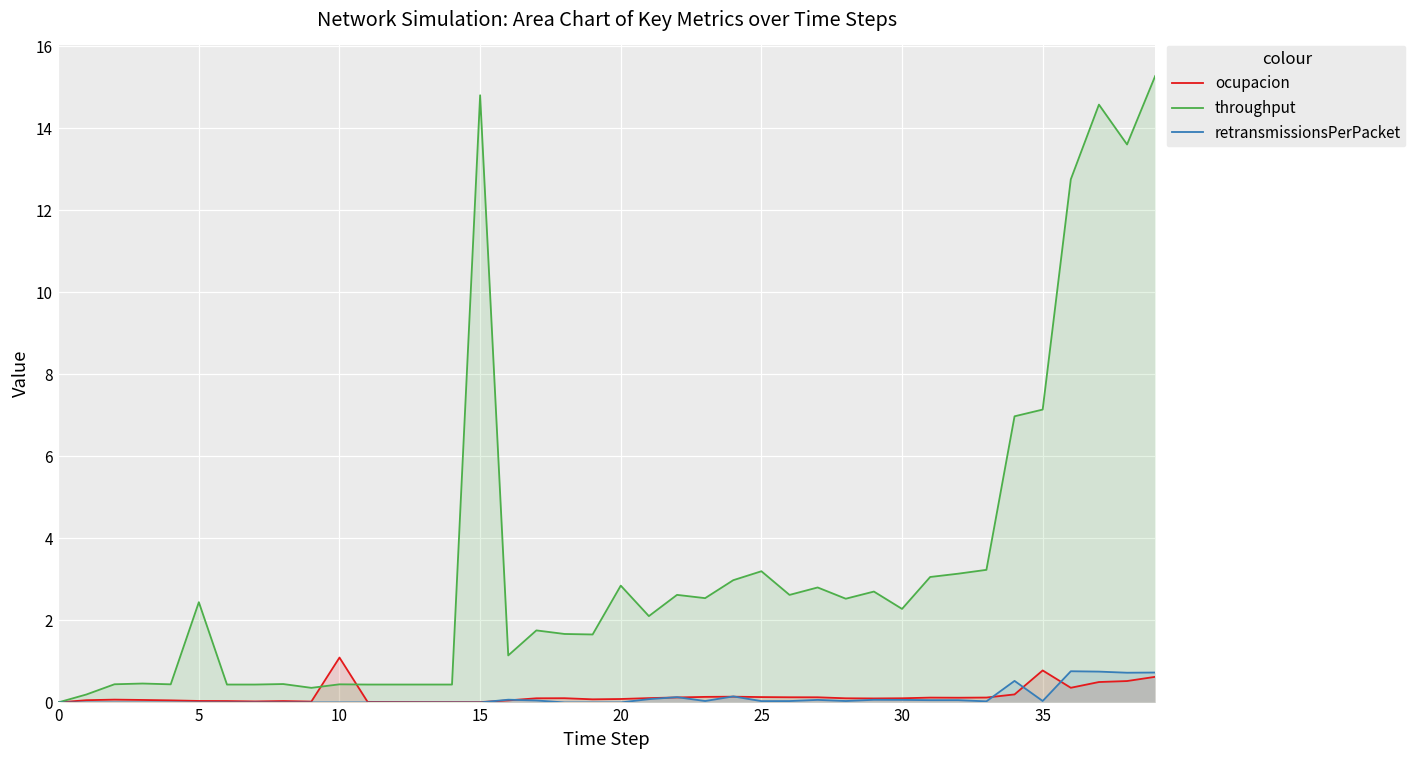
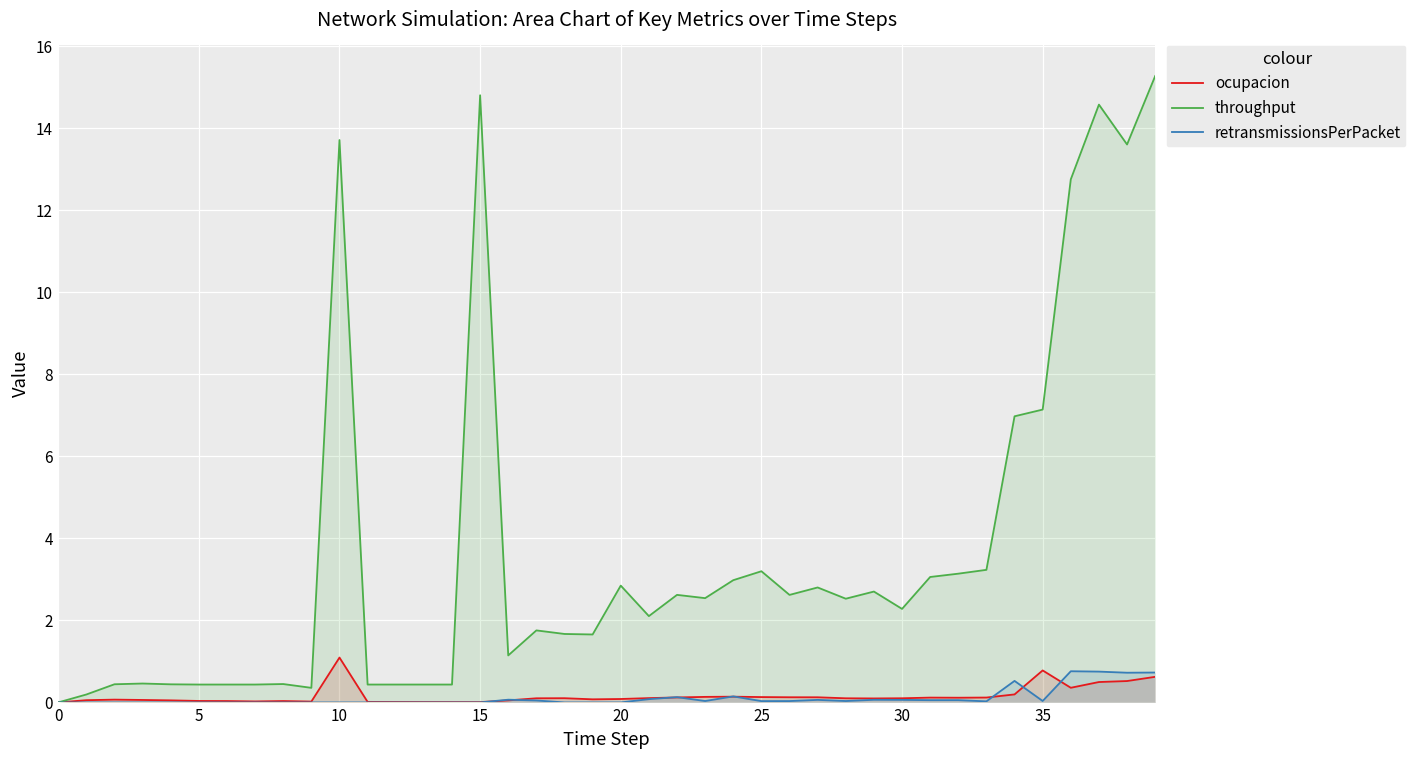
throughput, 5: 2.4 -> 0.4
throughput, 10: 0.4 -> 13.7
